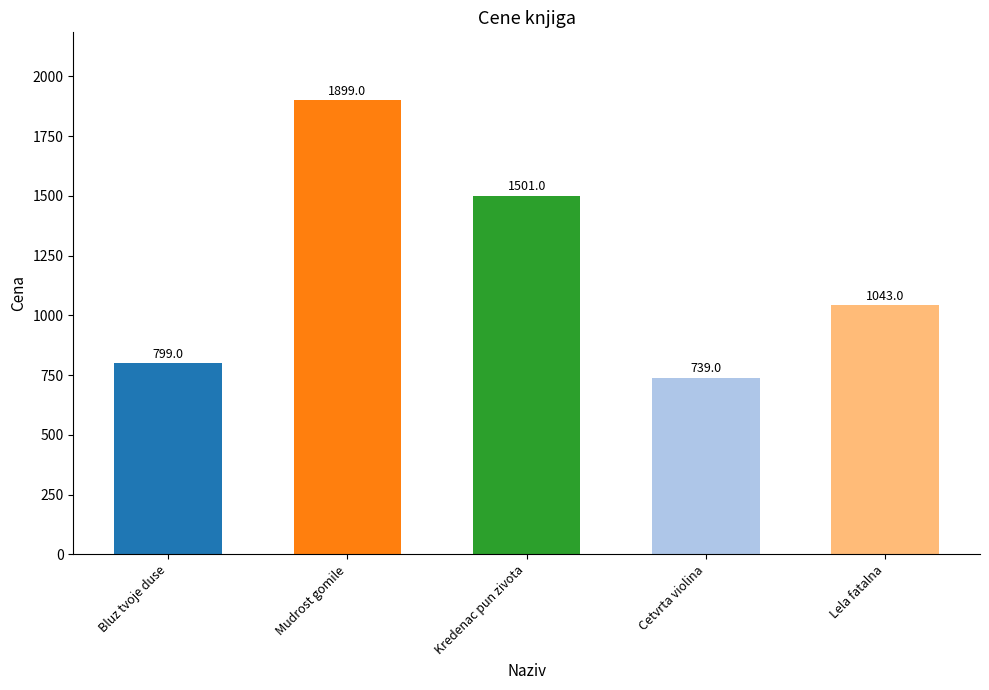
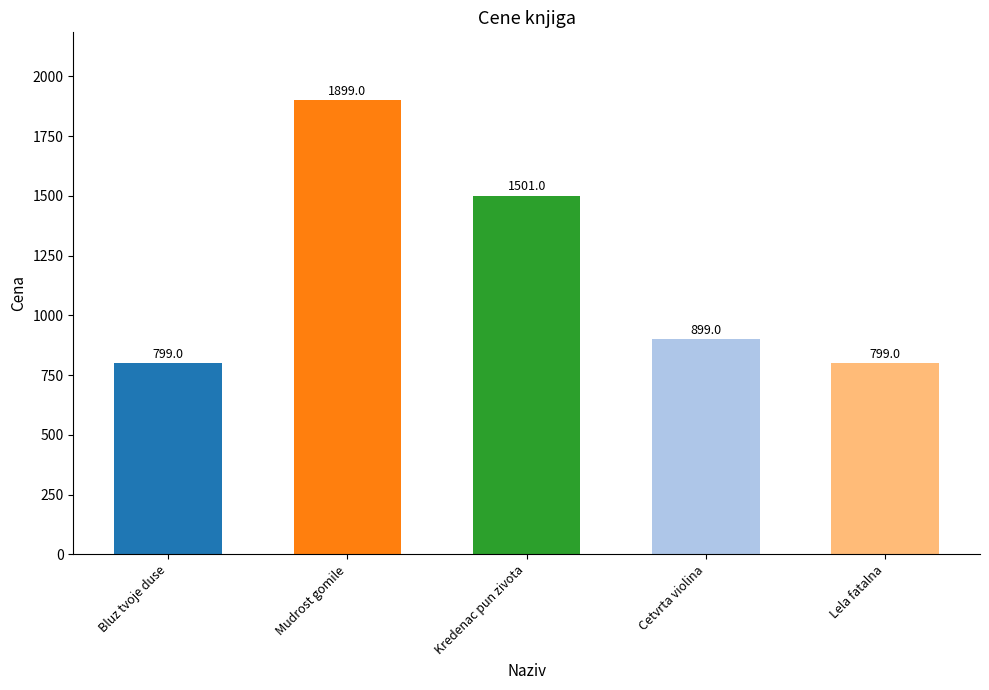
Cetvrta violina: 739.0 -> 899.0
Lela fatalna: 1043.0 -> 799.0
